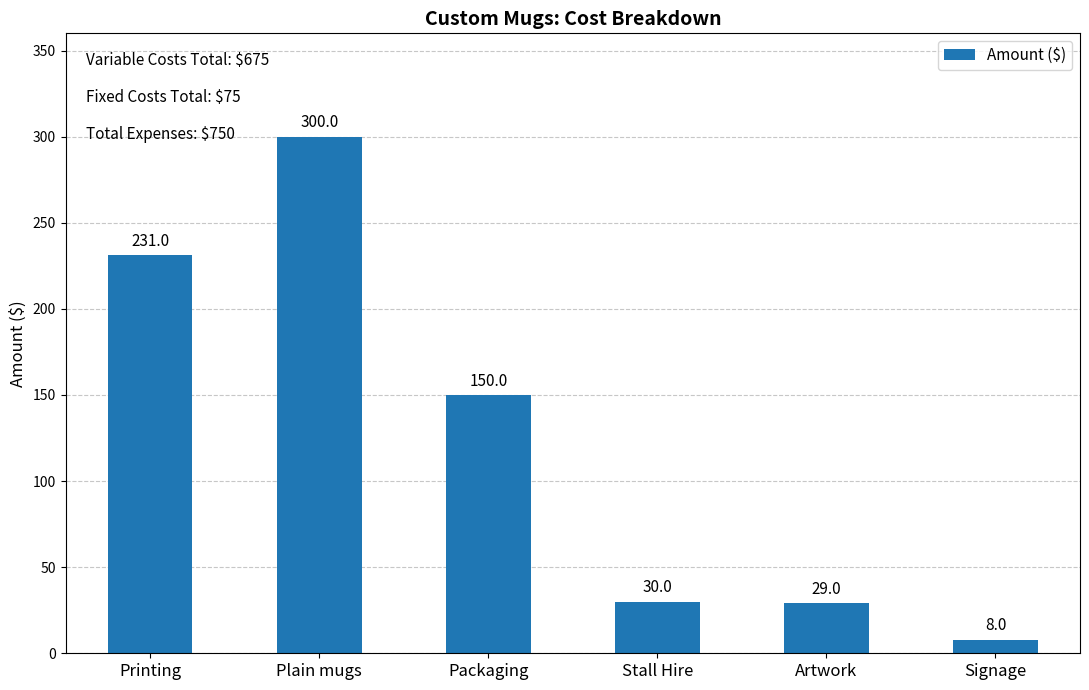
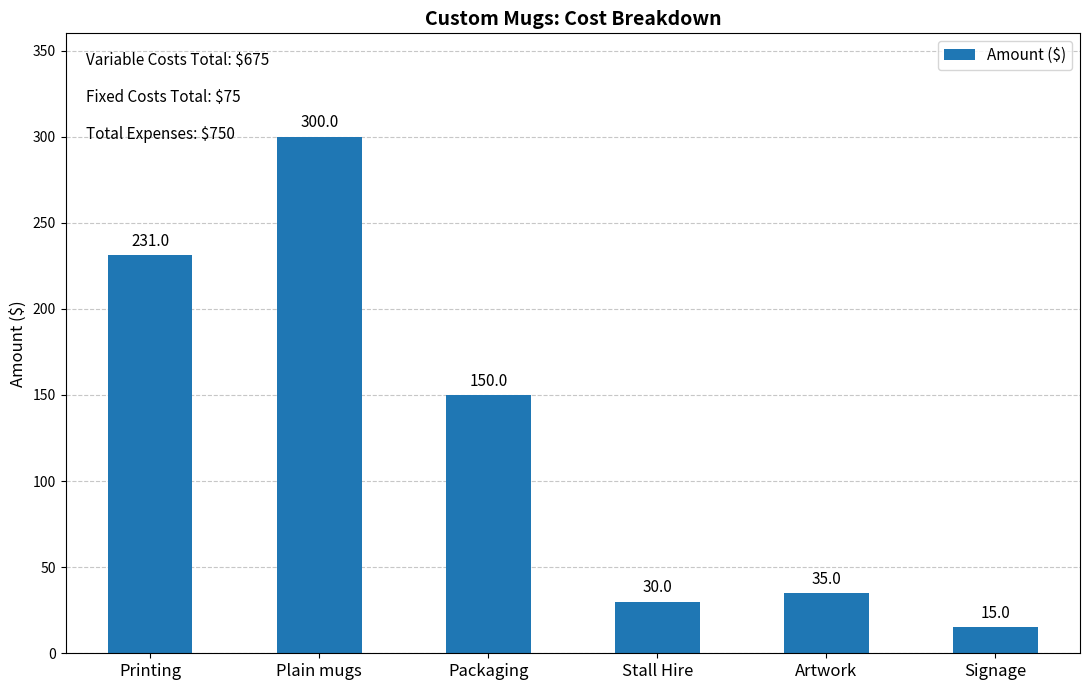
Artwork: 29.0 -> 35.0
Signage: 8.0 -> 15.0
